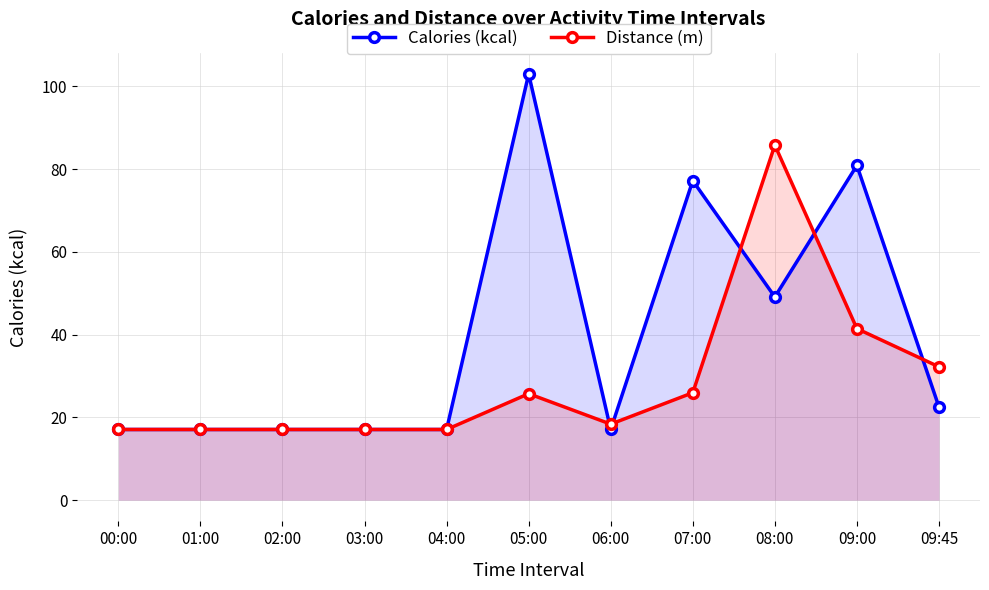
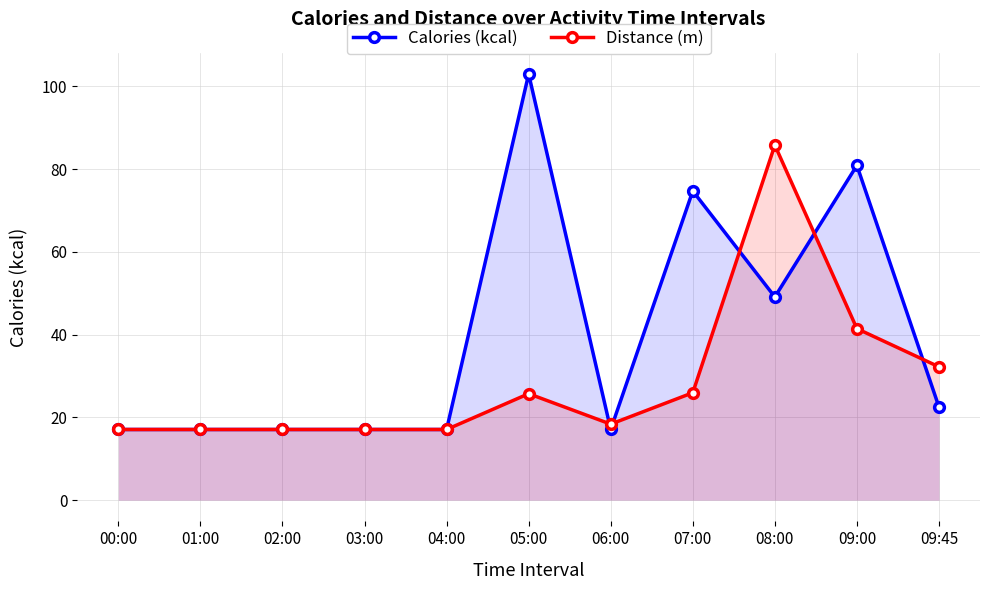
Calories (kcal), 07:00: 77 -> 75
